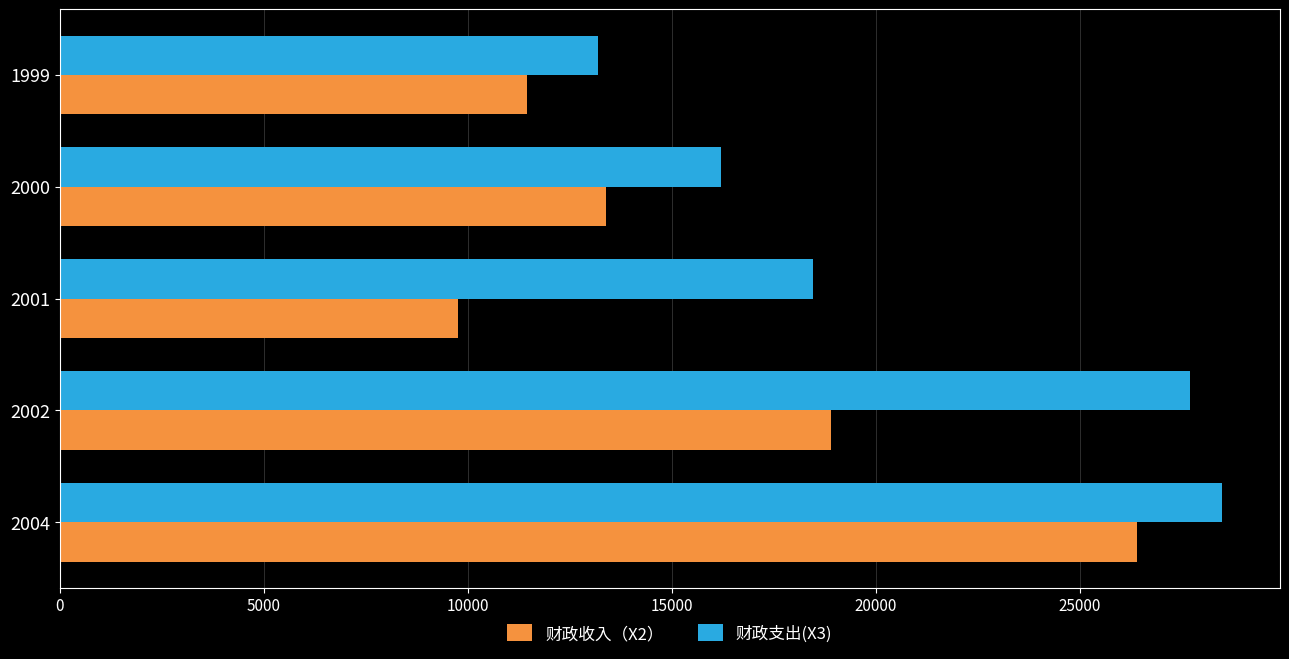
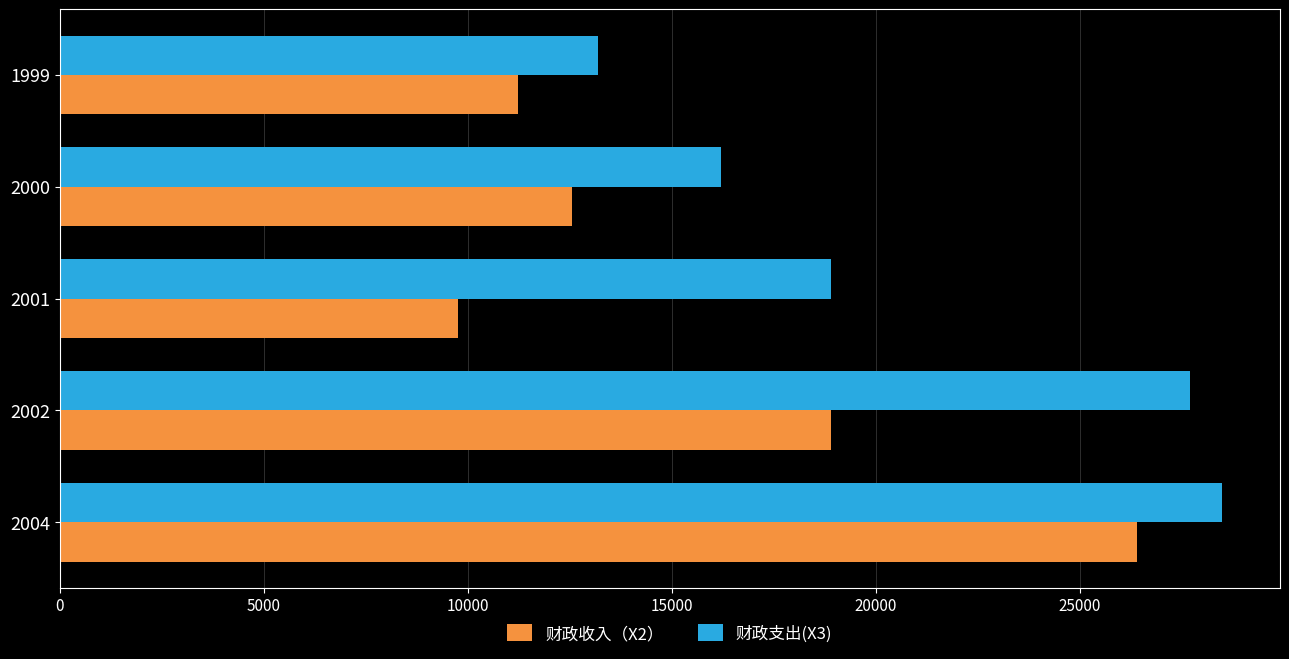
财政收入（X2）, 1999: 11400 -> 11200
财政收入（X2）, 2000: 13400 -> 12600
财政支出(X3), 2001: 18500 -> 18900
